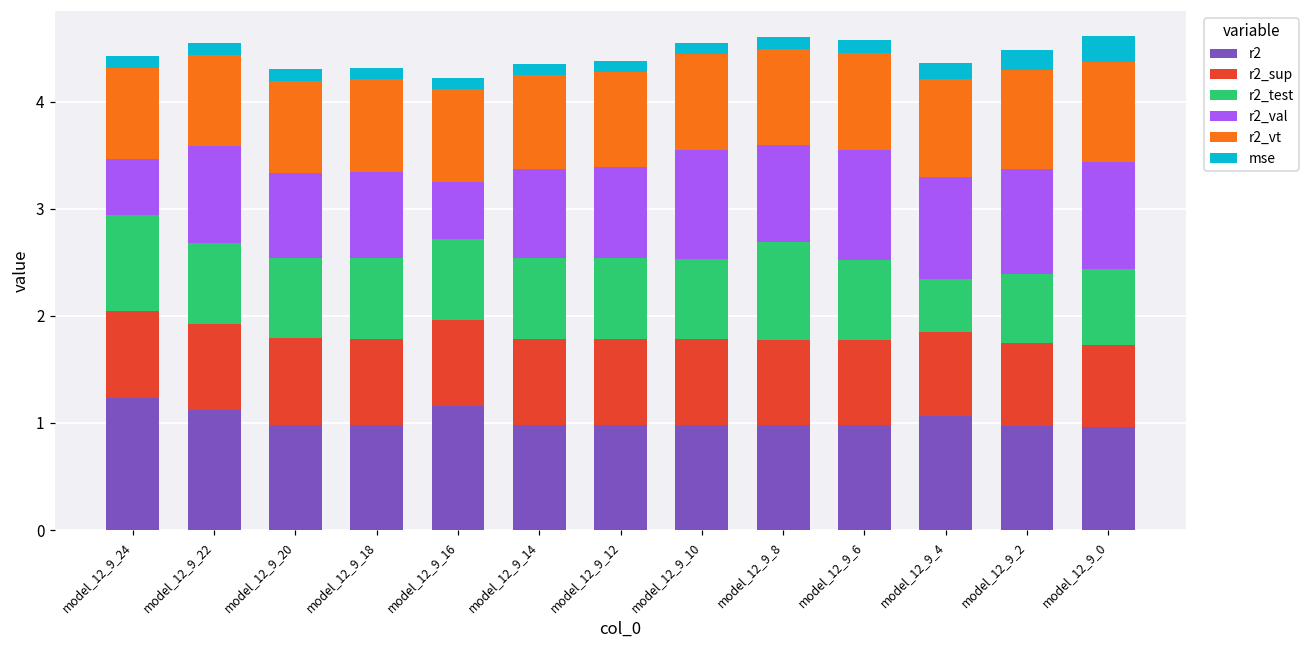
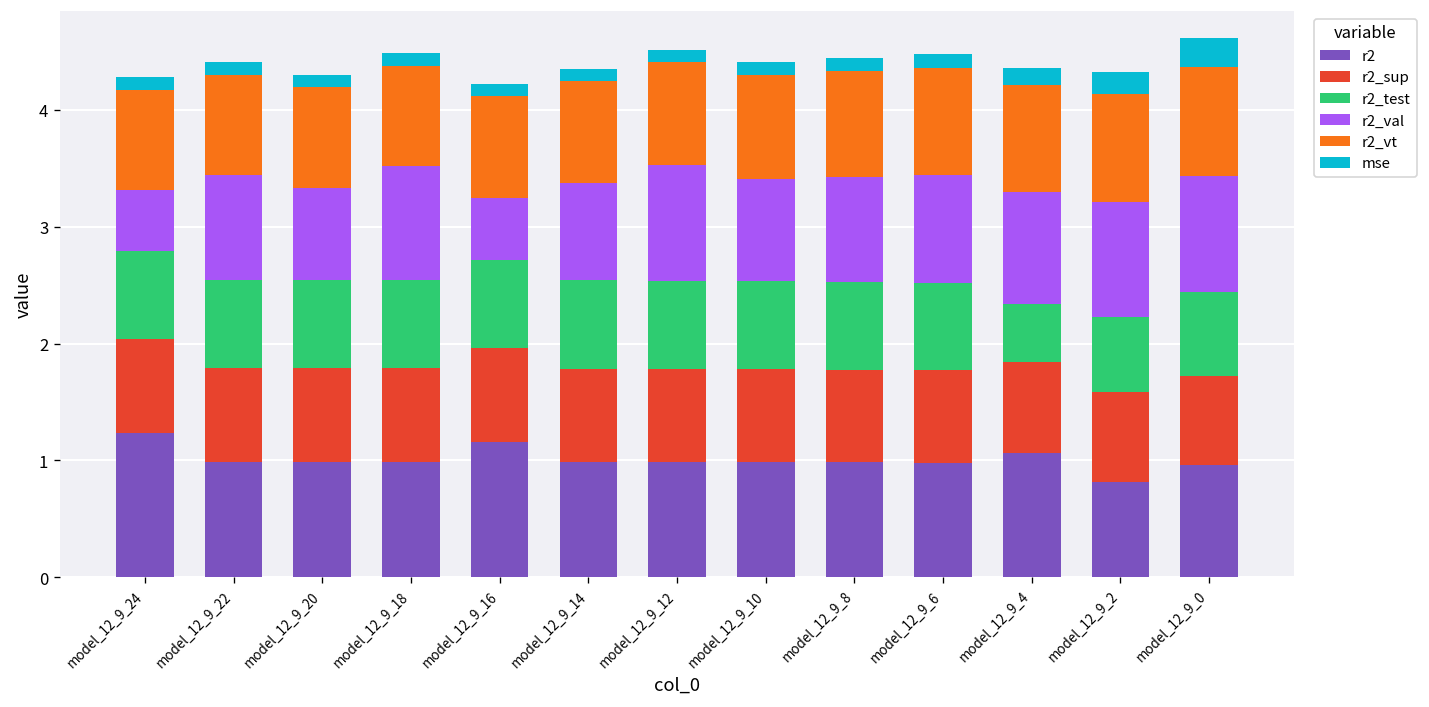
r2_test, model_12_9_24: 0.9 -> 0.8
r2, model_12_9_22: 1.1 -> 1.0
r2_val, model_12_9_18: 0.8 -> 1.0
r2_val, model_12_9_12: 0.9 -> 1.0
r2_val, model_12_9_10: 1.0 -> 0.9
r2_test, model_12_9_8: 0.9 -> 0.8
r2_val, model_12_9_6: 1.0 -> 0.9
r2, model_12_9_2: 1.0 -> 0.8
